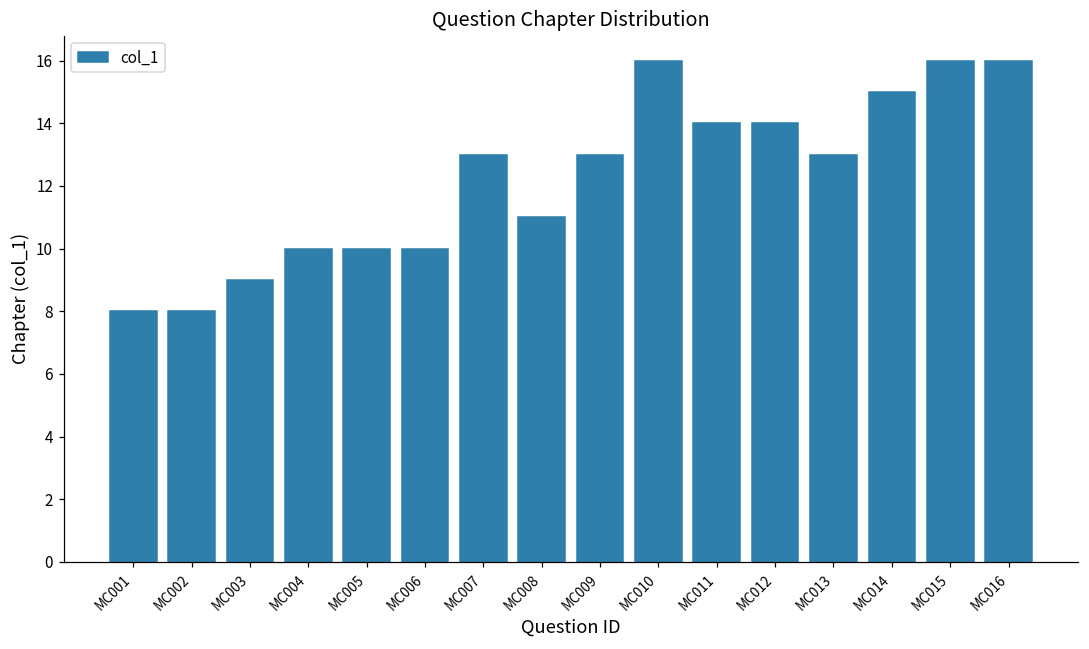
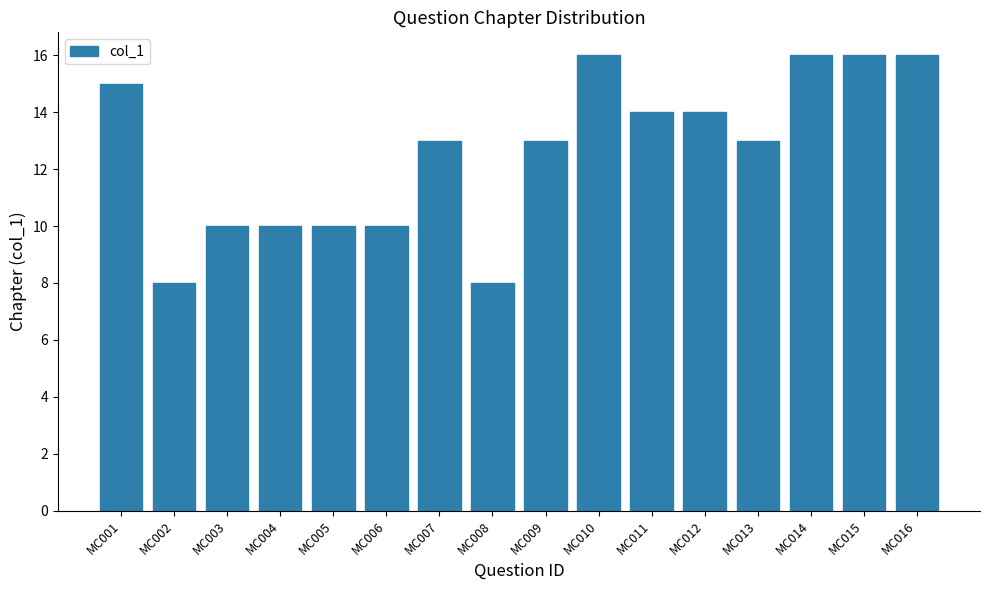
MC001: 8 -> 15
MC003: 9 -> 10
MC008: 11 -> 8
MC014: 15 -> 16
